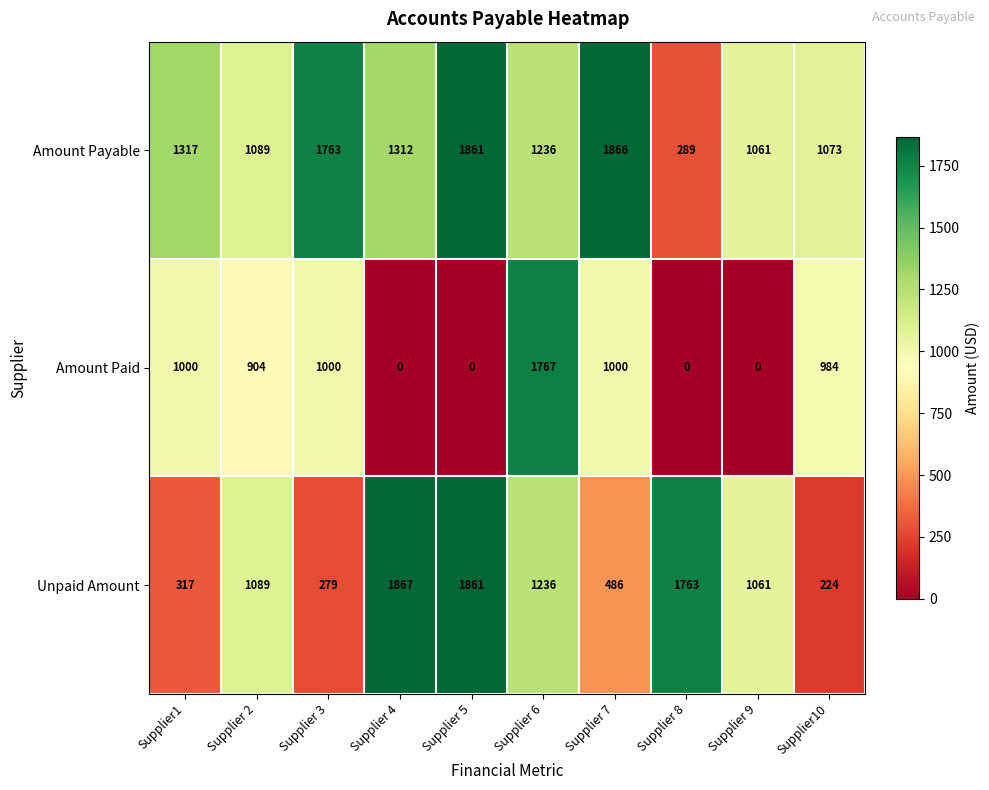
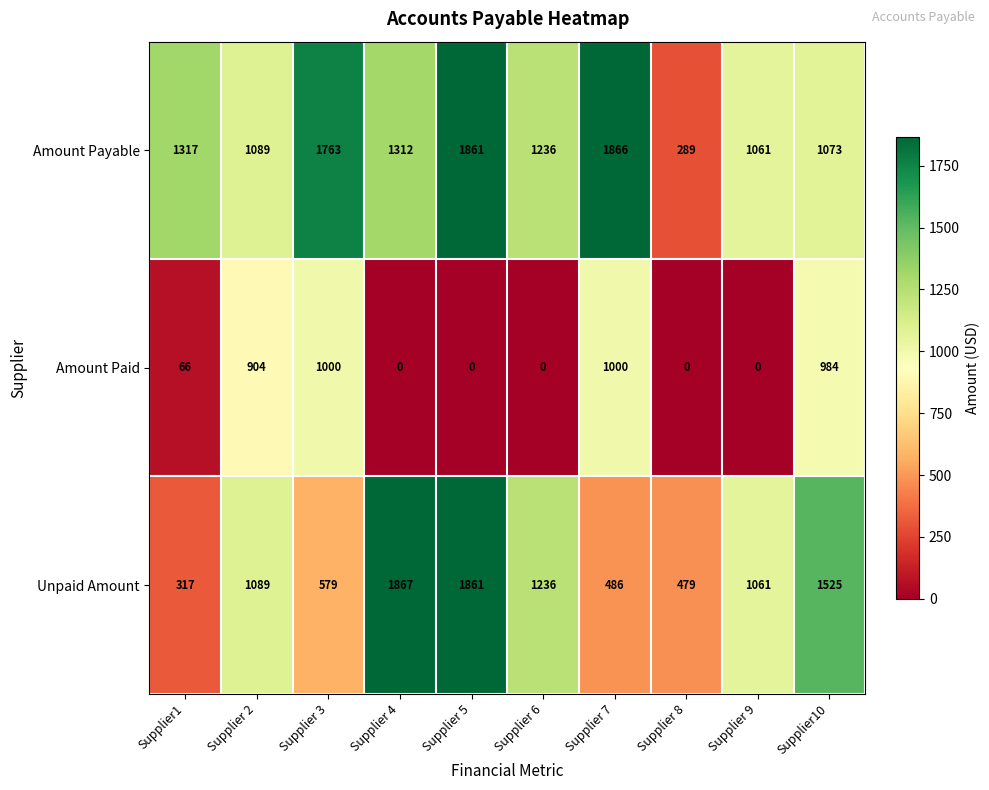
Amount Paid, Supplier1: 1000 -> 66
Amount Paid, Supplier 6: 1767 -> 0
Unpaid Amount, Supplier 3: 279 -> 579
Unpaid Amount, Supplier 8: 1763 -> 479
Unpaid Amount, Supplier10: 224 -> 1525
